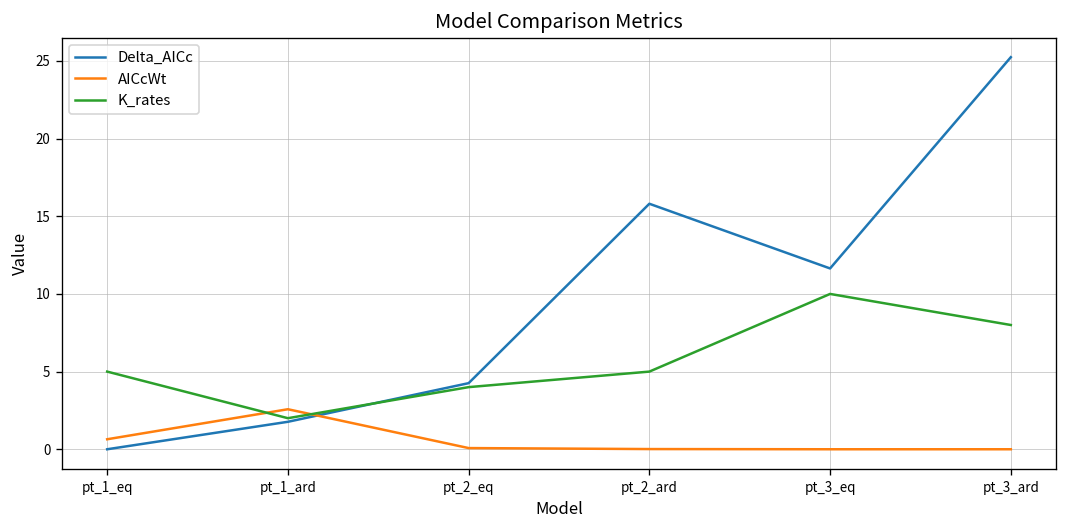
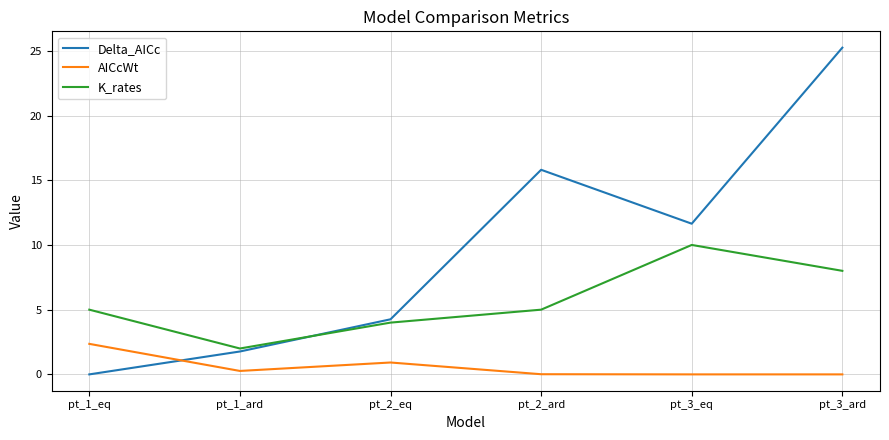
AICcWt, pt_1_eq: 0.6 -> 2.4
AICcWt, pt_1_ard: 2.6 -> 0.3
AICcWt, pt_2_eq: 0.1 -> 0.9
